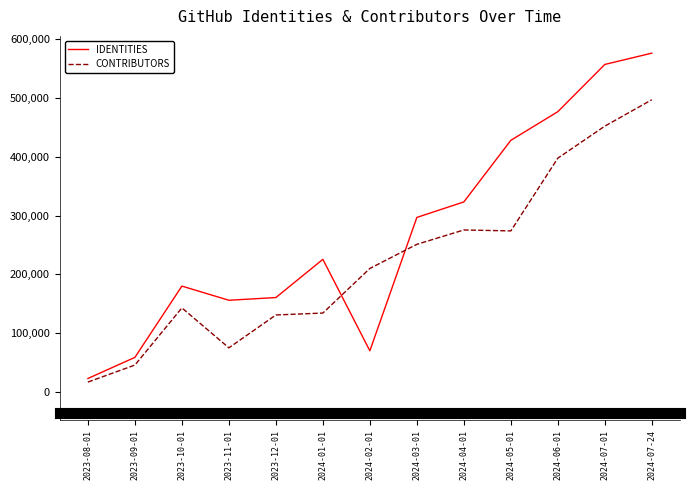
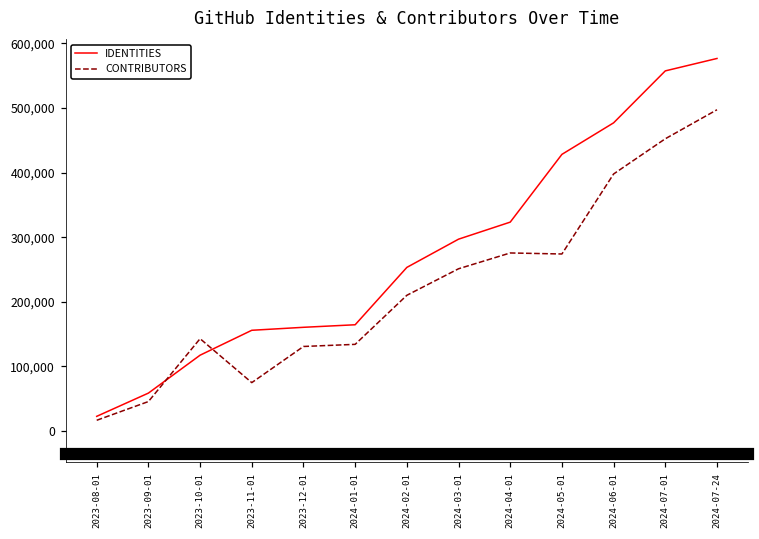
IDENTITIES, 2023-10-01: 180,000 -> 120,000
IDENTITIES, 2024-01-01: 230,000 -> 160,000
IDENTITIES, 2024-02-01: 70,000 -> 250,000
